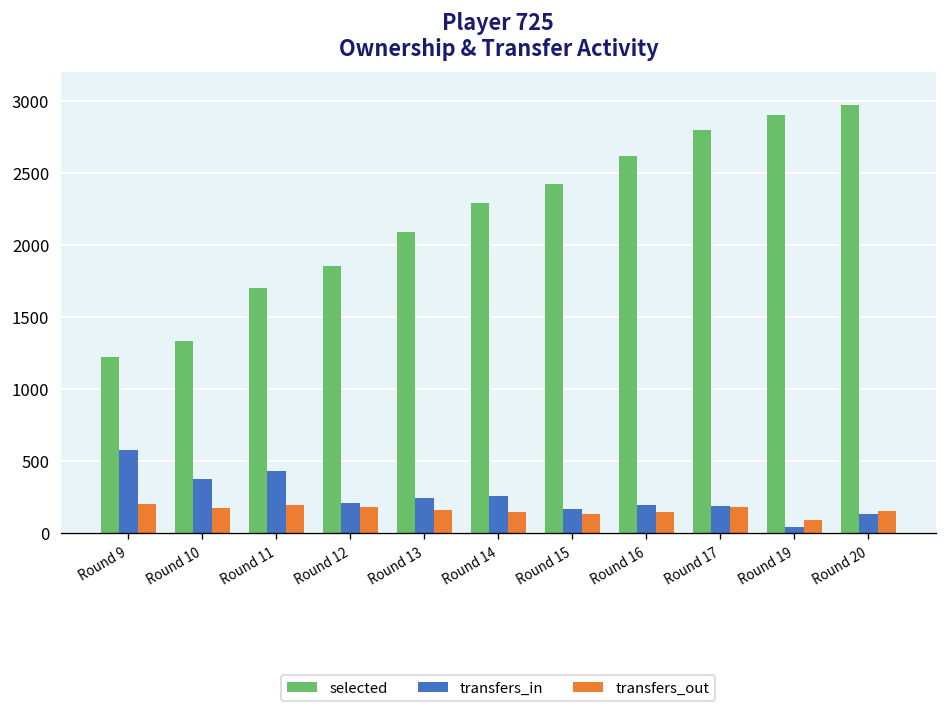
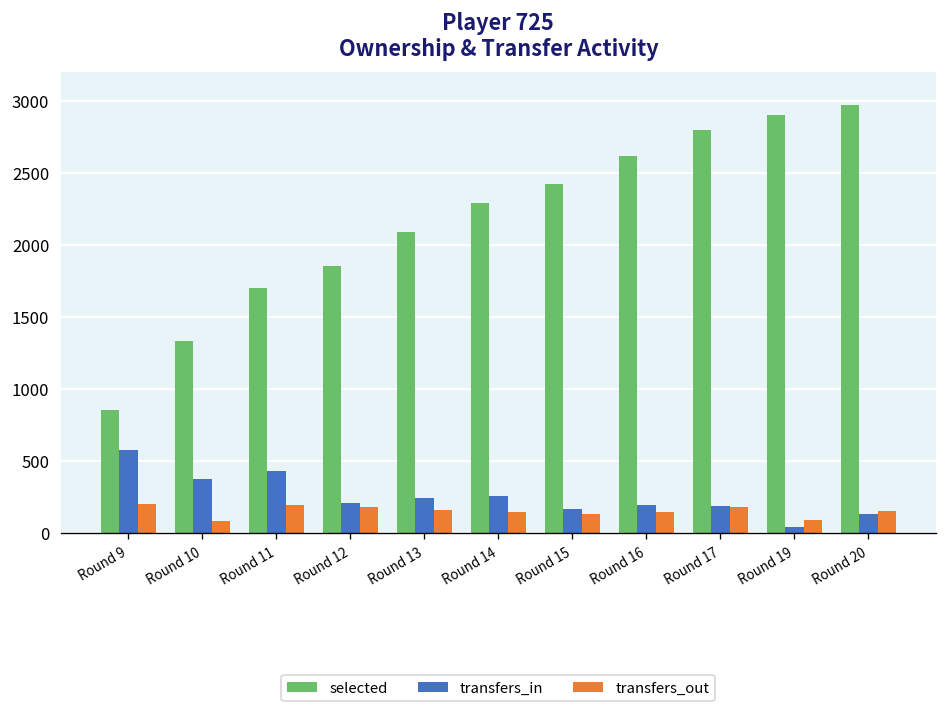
selected, Round 9: 1230 -> 860
transfers_out, Round 10: 170 -> 90
